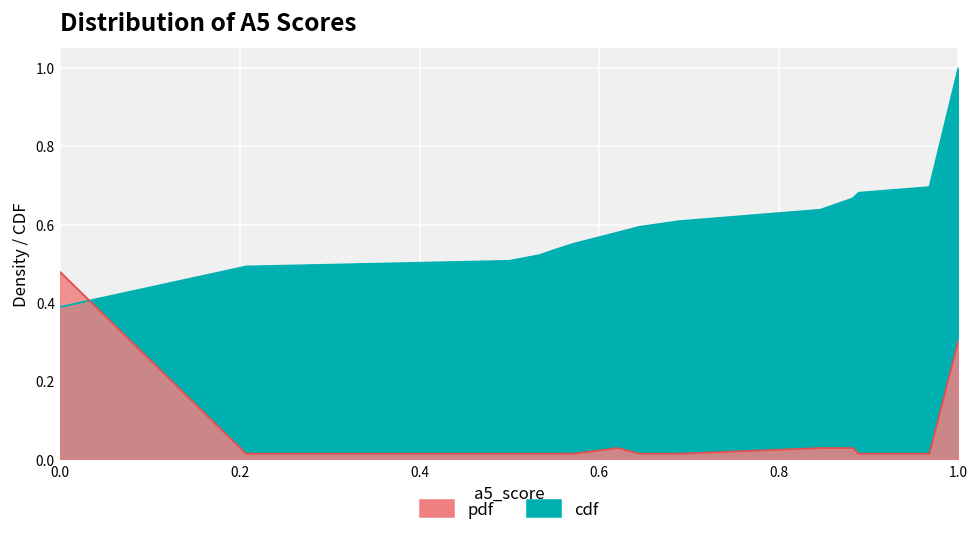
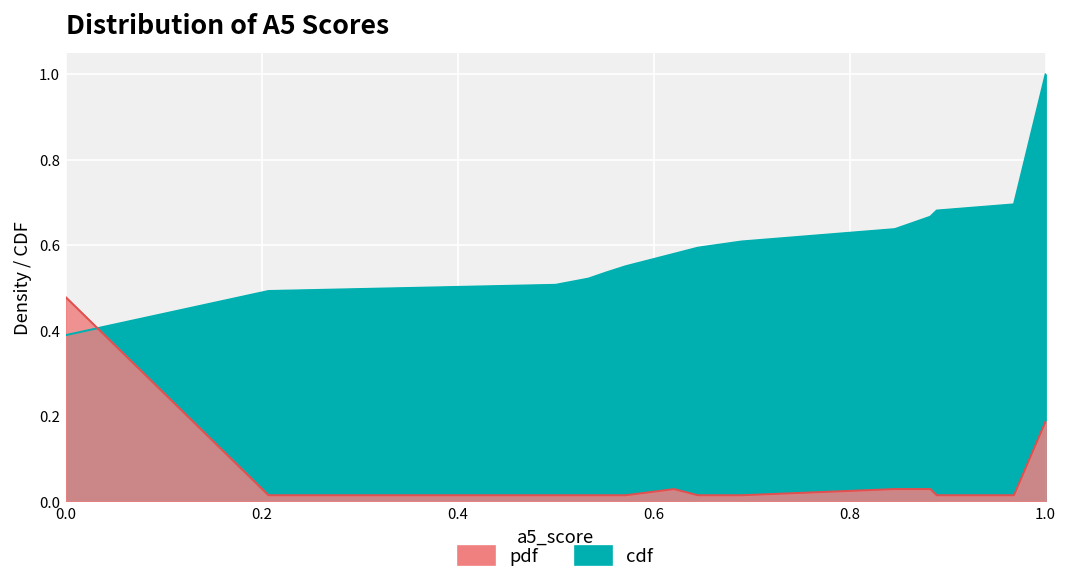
pdf, 1.0: 0.30 -> 0.19
